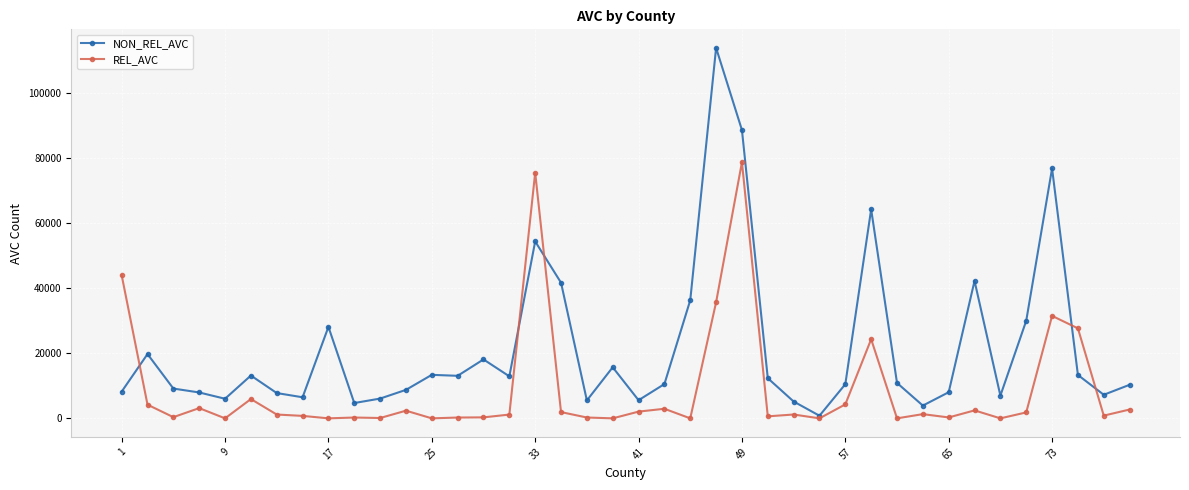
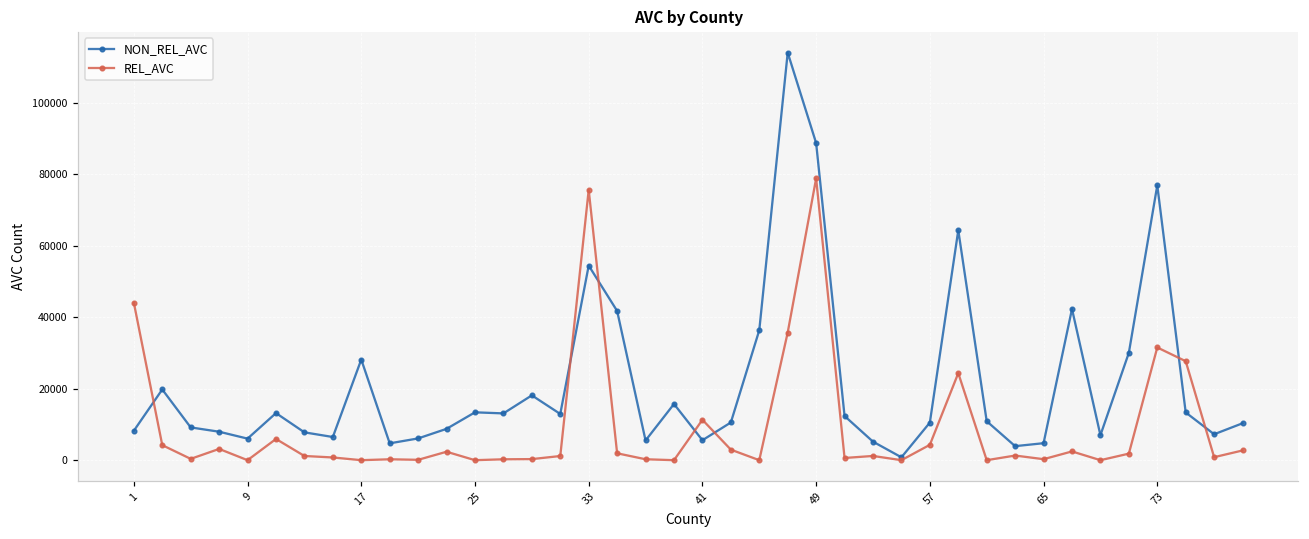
REL_AVC, 41: 2000 -> 11000
NON_REL_AVC, 65: 8000 -> 5000
